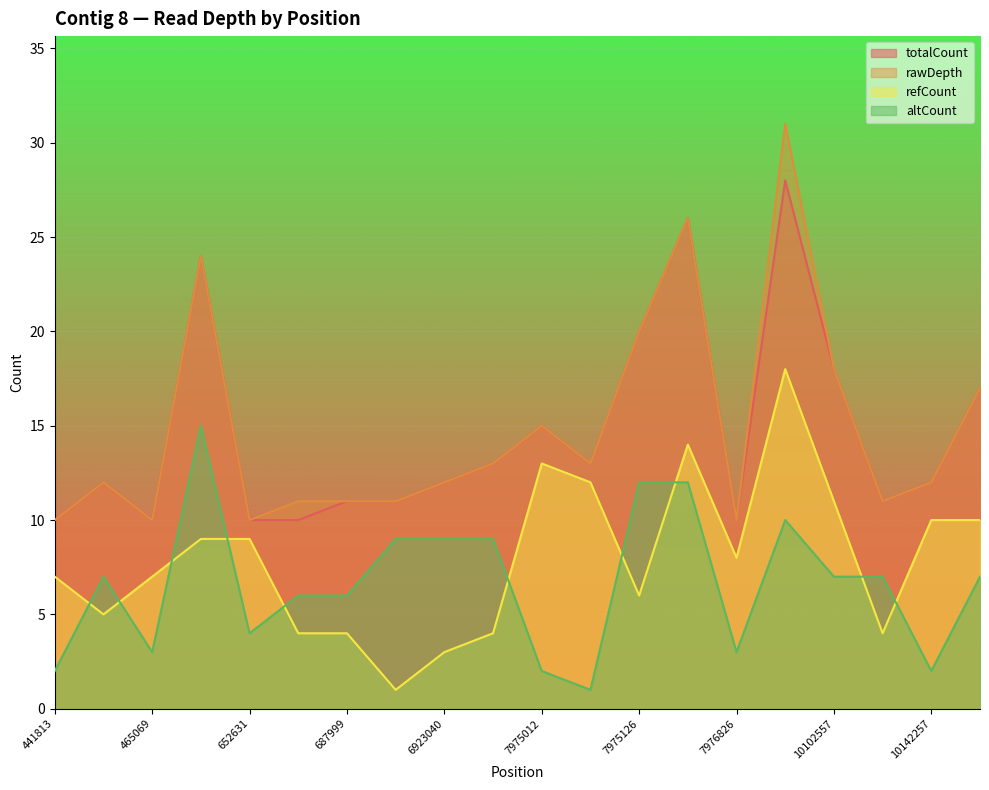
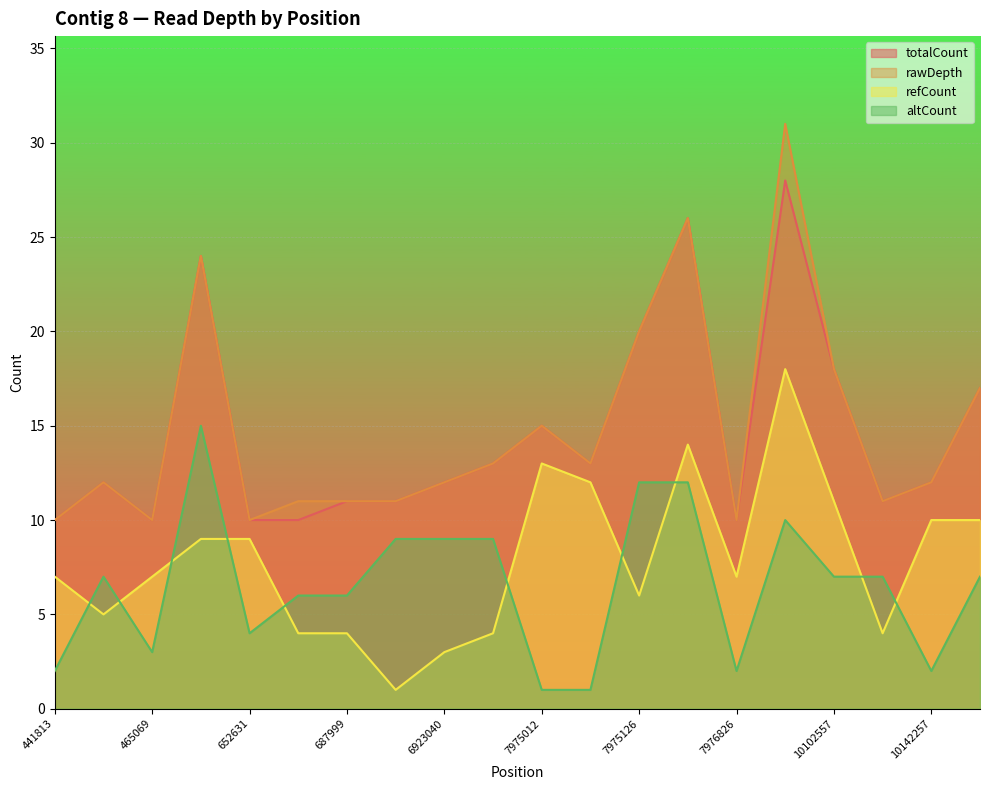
altCount, 7975012: 2 -> 1
refCount, 7976826: 8 -> 7
altCount, 7976826: 3 -> 2
